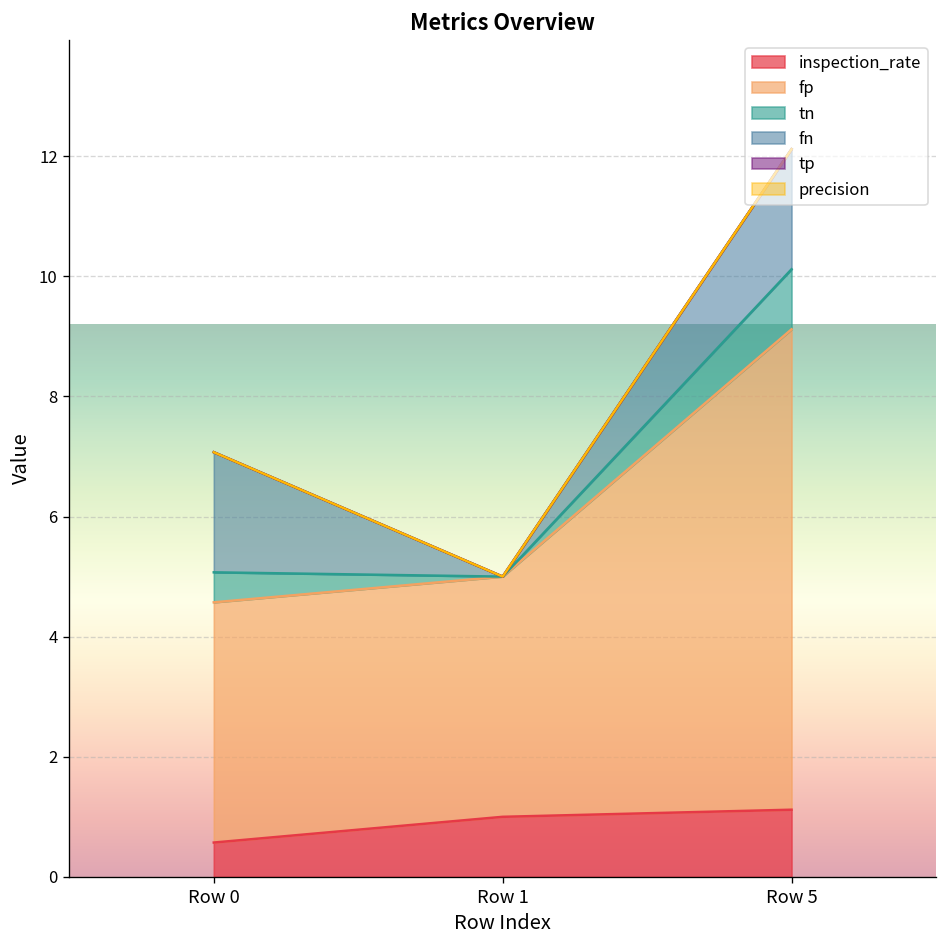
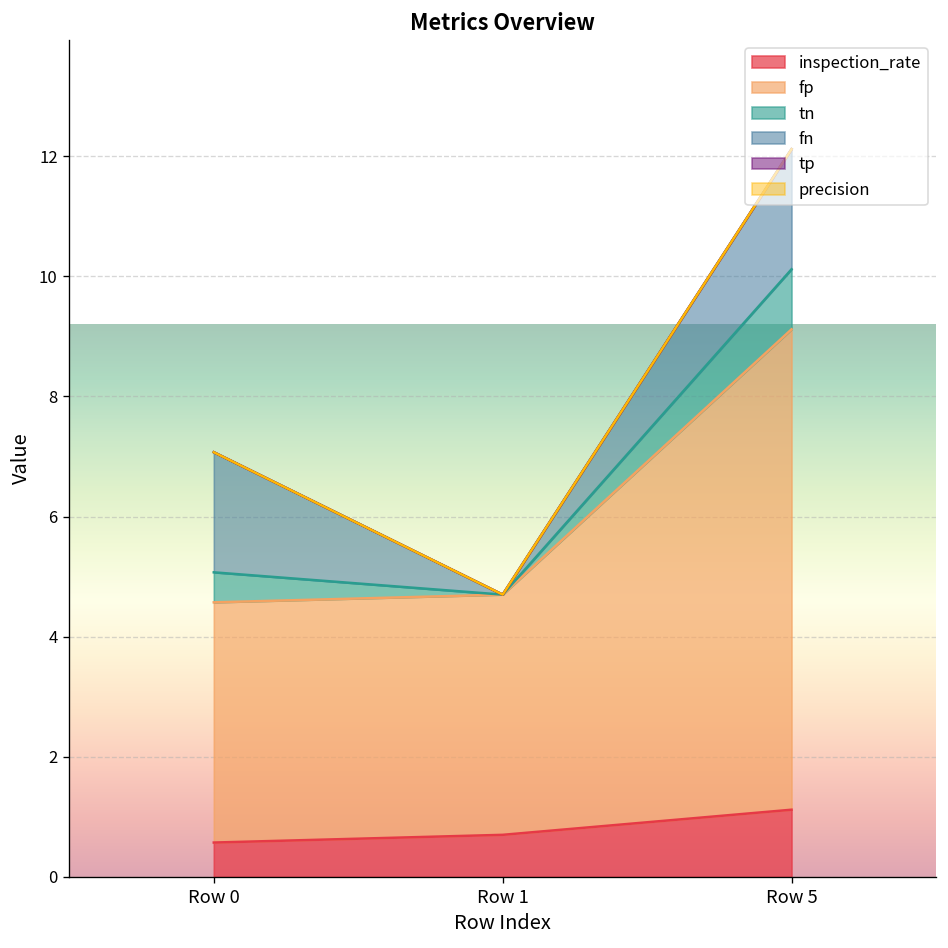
inspection_rate, Row 1: 1.0 -> 0.7
